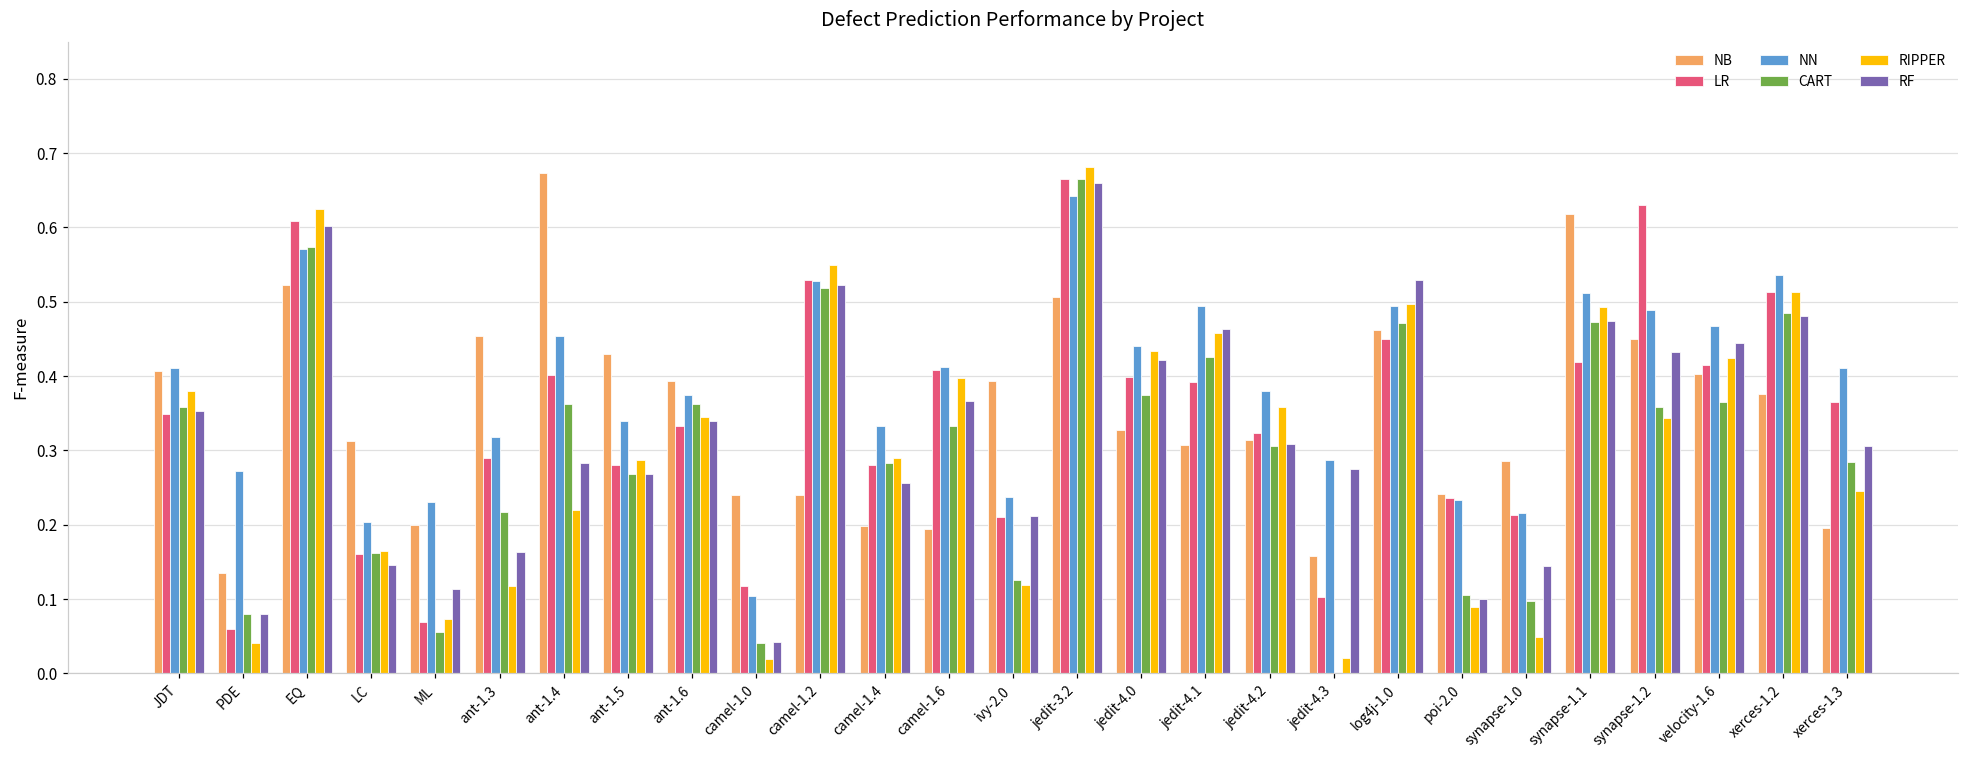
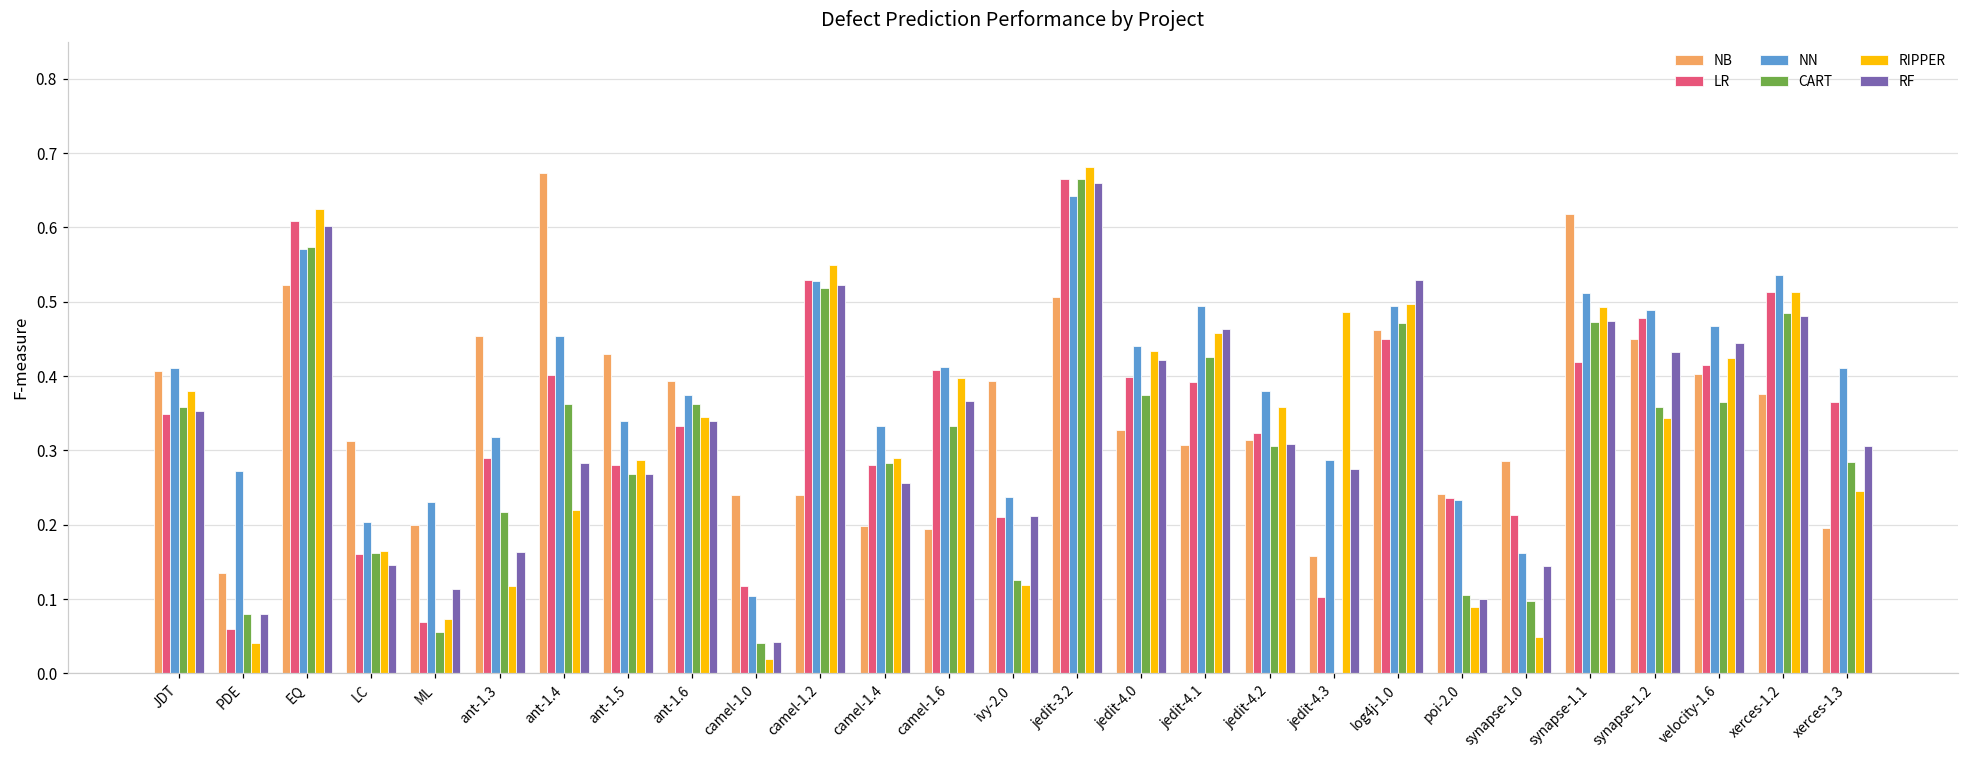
RIPPER, jedit-4.3: 0.02 -> 0.49
NN, synapse-1.0: 0.22 -> 0.16
LR, synapse-1.2: 0.63 -> 0.48
